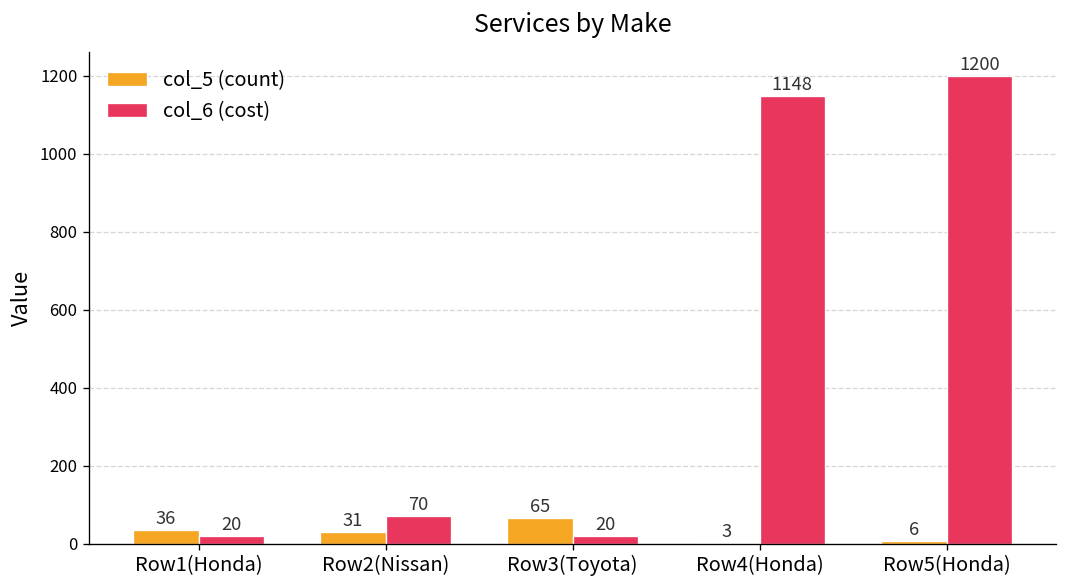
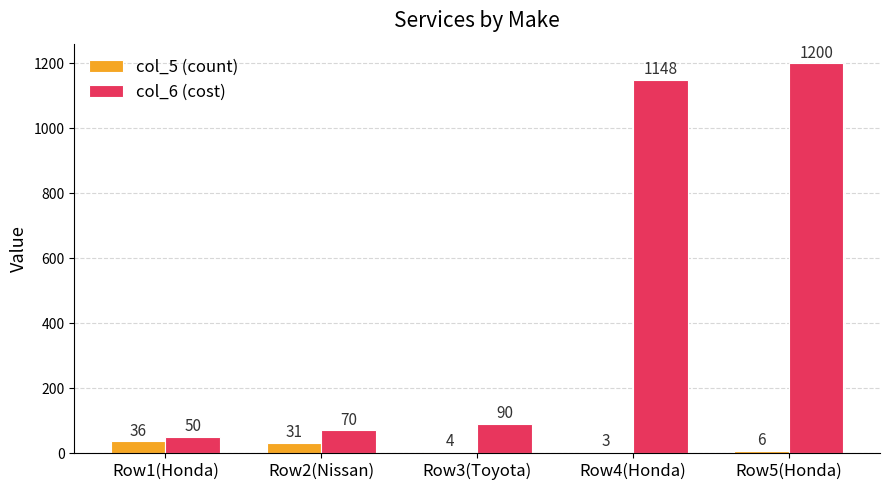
col_6 (cost), Row1(Honda): 20 -> 50
col_5 (count), Row3(Toyota): 65 -> 4
col_6 (cost), Row3(Toyota): 20 -> 90
